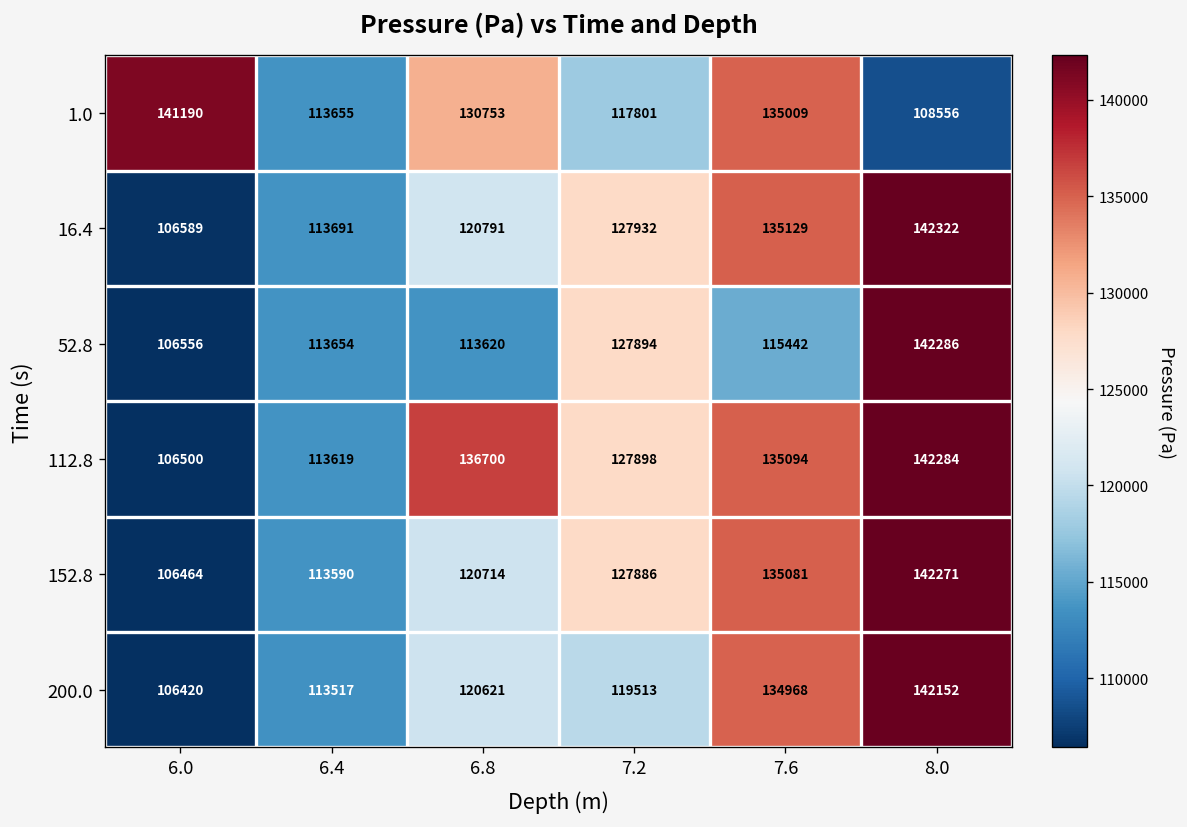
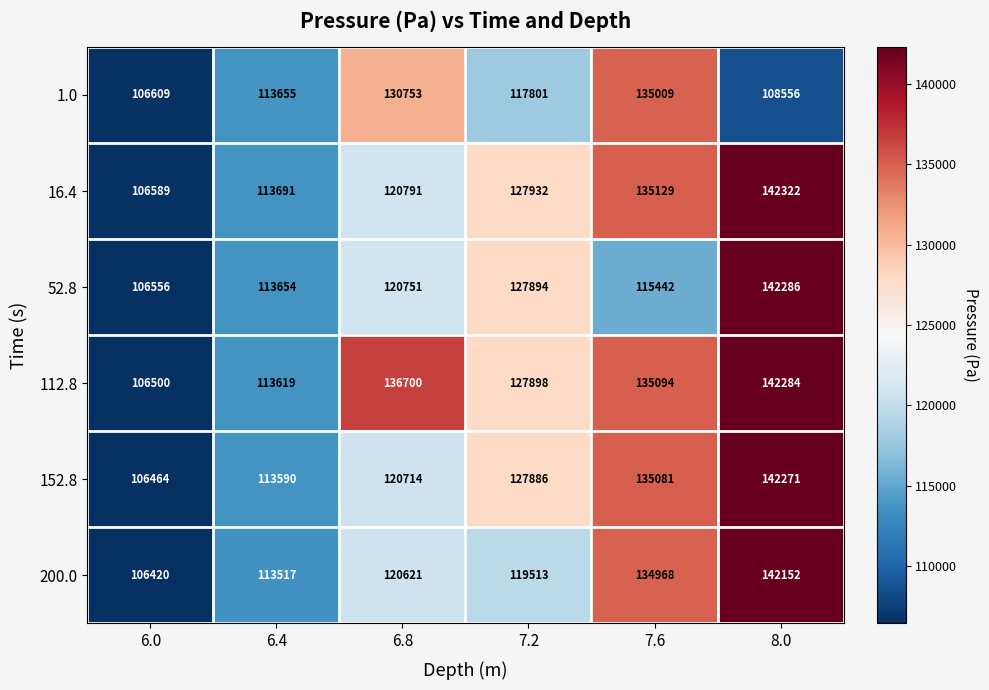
1.0, 6.0: 141190 -> 106609
52.8, 6.8: 113620 -> 120751
